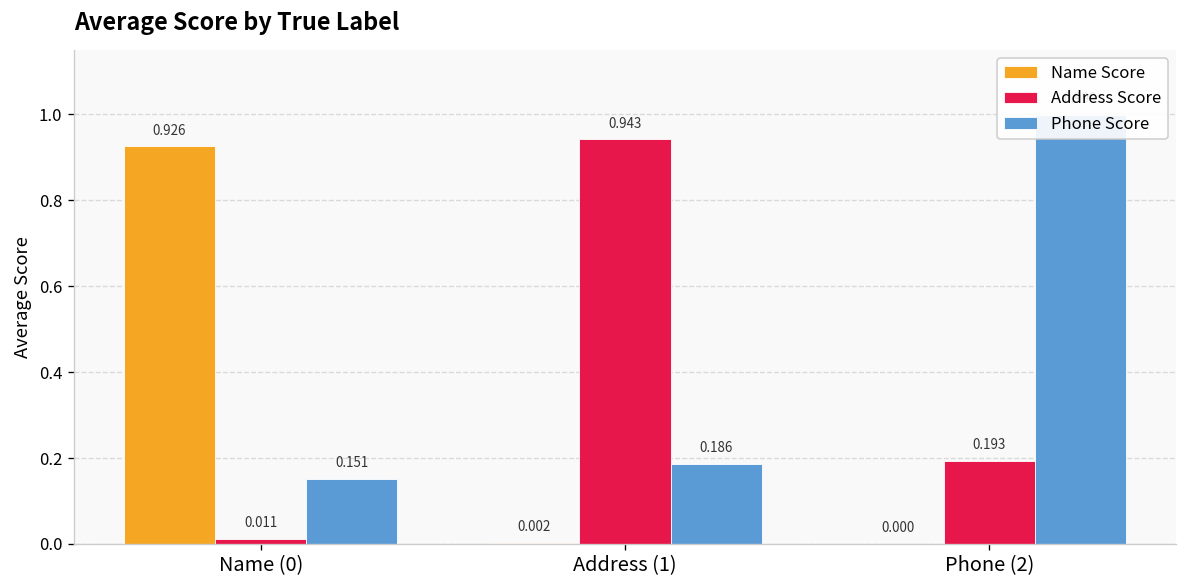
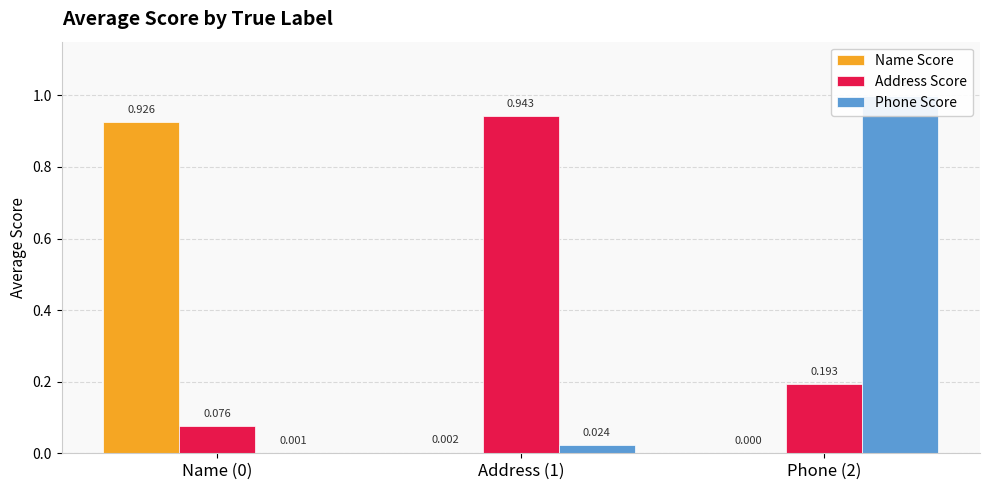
Address Score, Name (0): 0.011 -> 0.076
Phone Score, Name (0): 0.151 -> 0.001
Phone Score, Address (1): 0.186 -> 0.024
